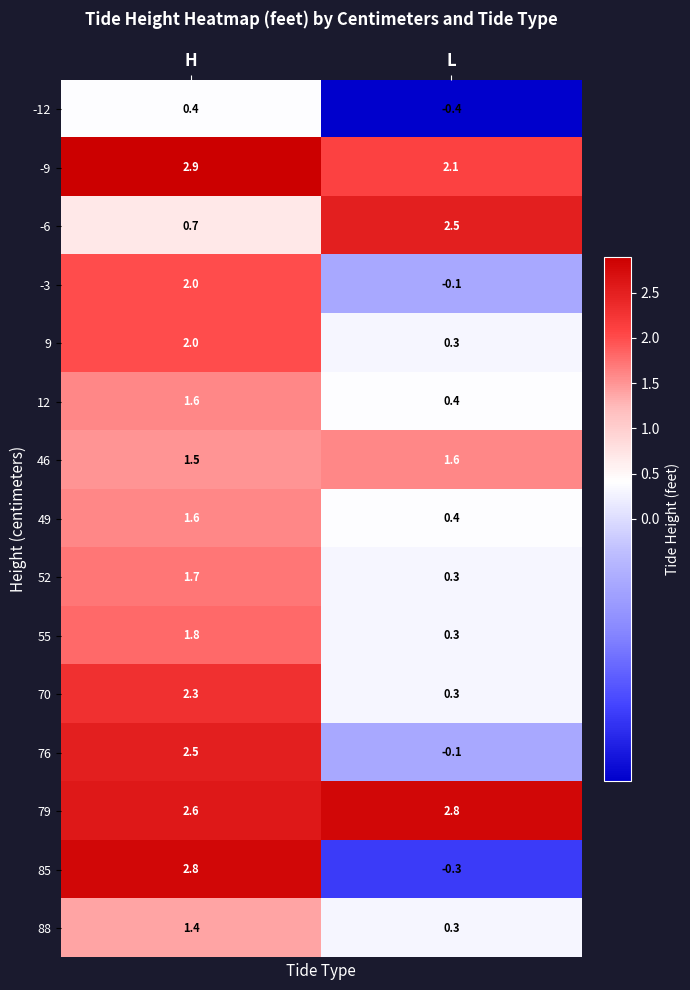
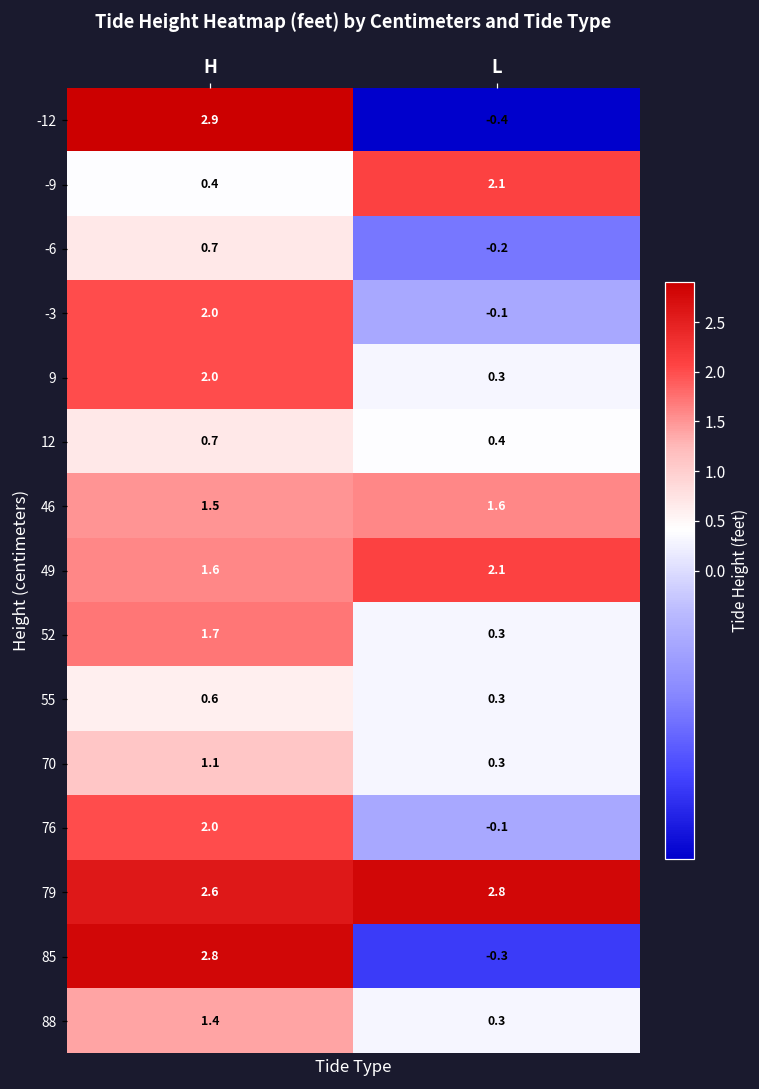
-12, H: 0.4 -> 2.9
-9, H: 2.9 -> 0.4
-6, L: 2.5 -> -0.2
12, H: 1.6 -> 0.7
49, L: 0.4 -> 2.1
55, H: 1.8 -> 0.6
70, H: 2.3 -> 1.1
76, H: 2.5 -> 2.0
